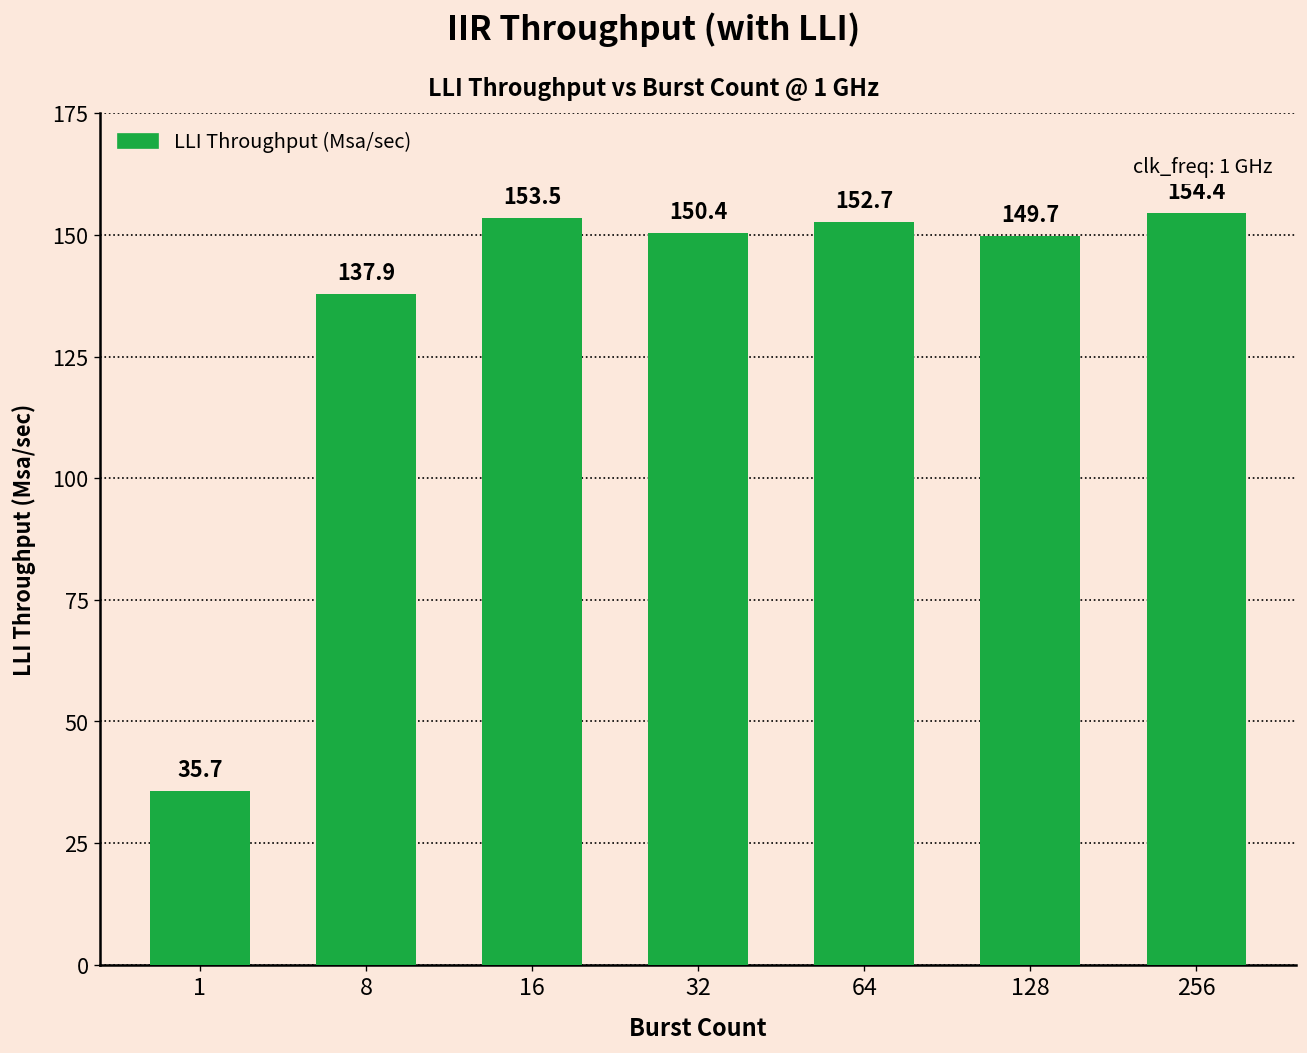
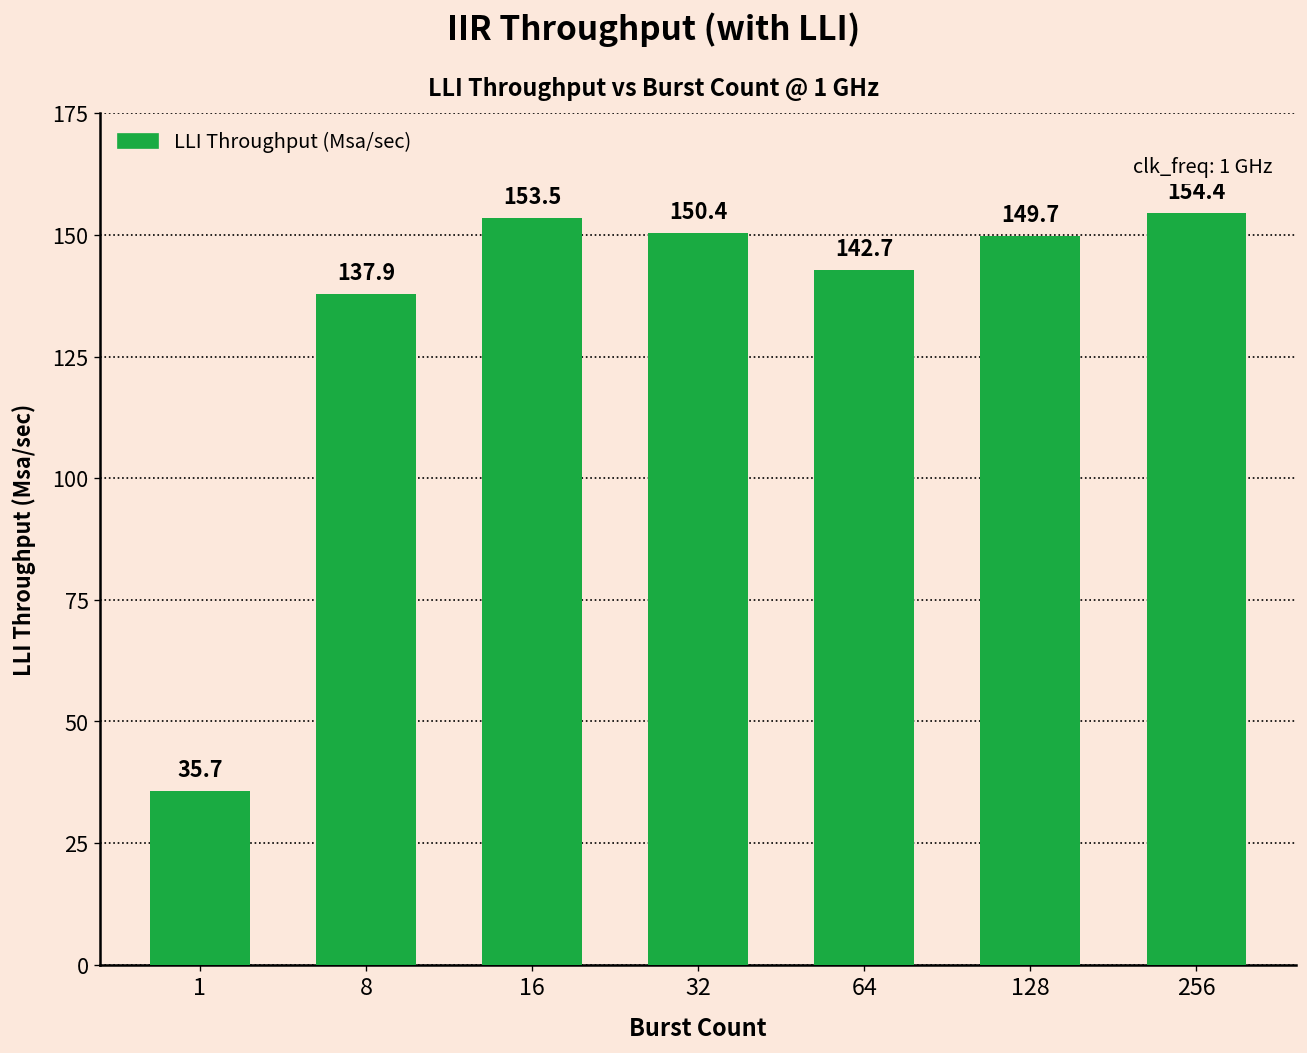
64: 152.7 -> 142.7
